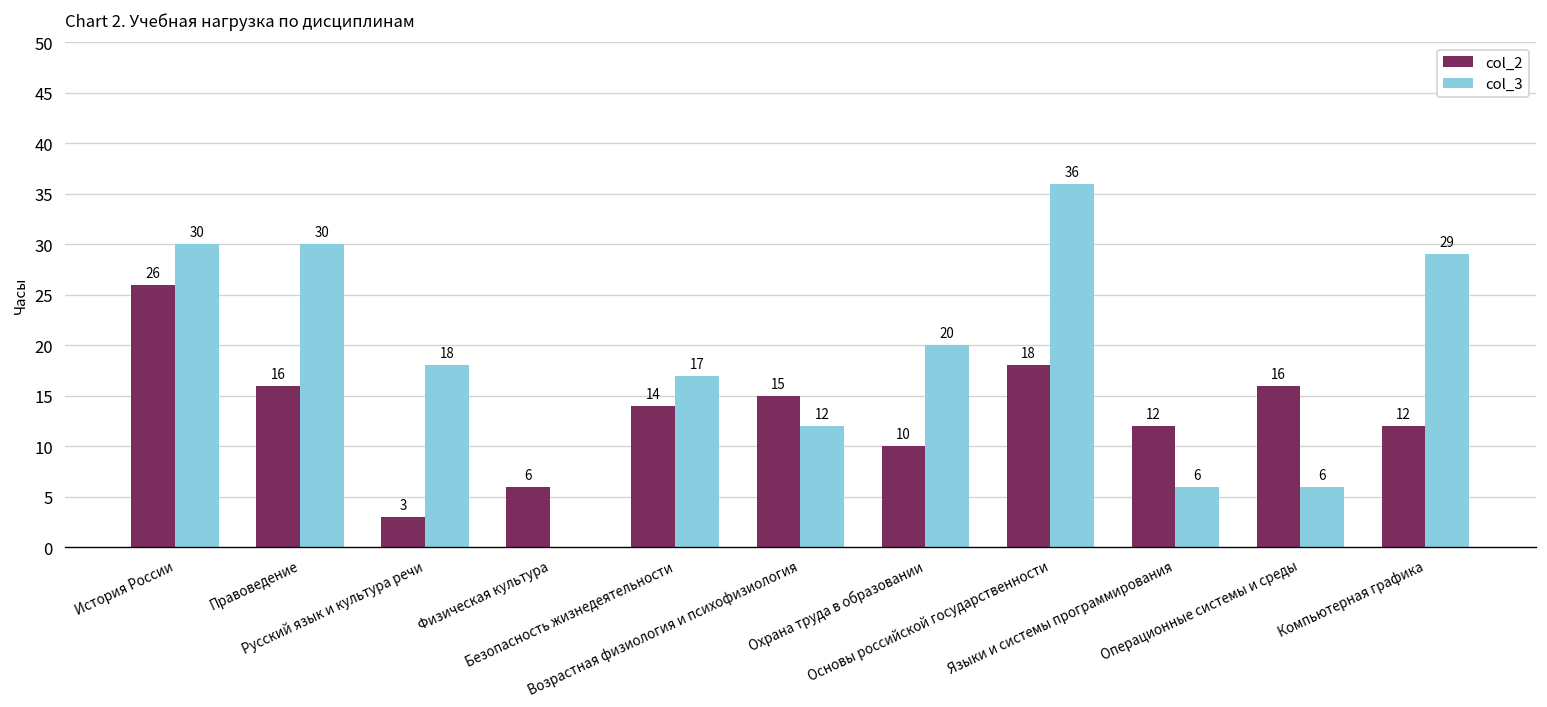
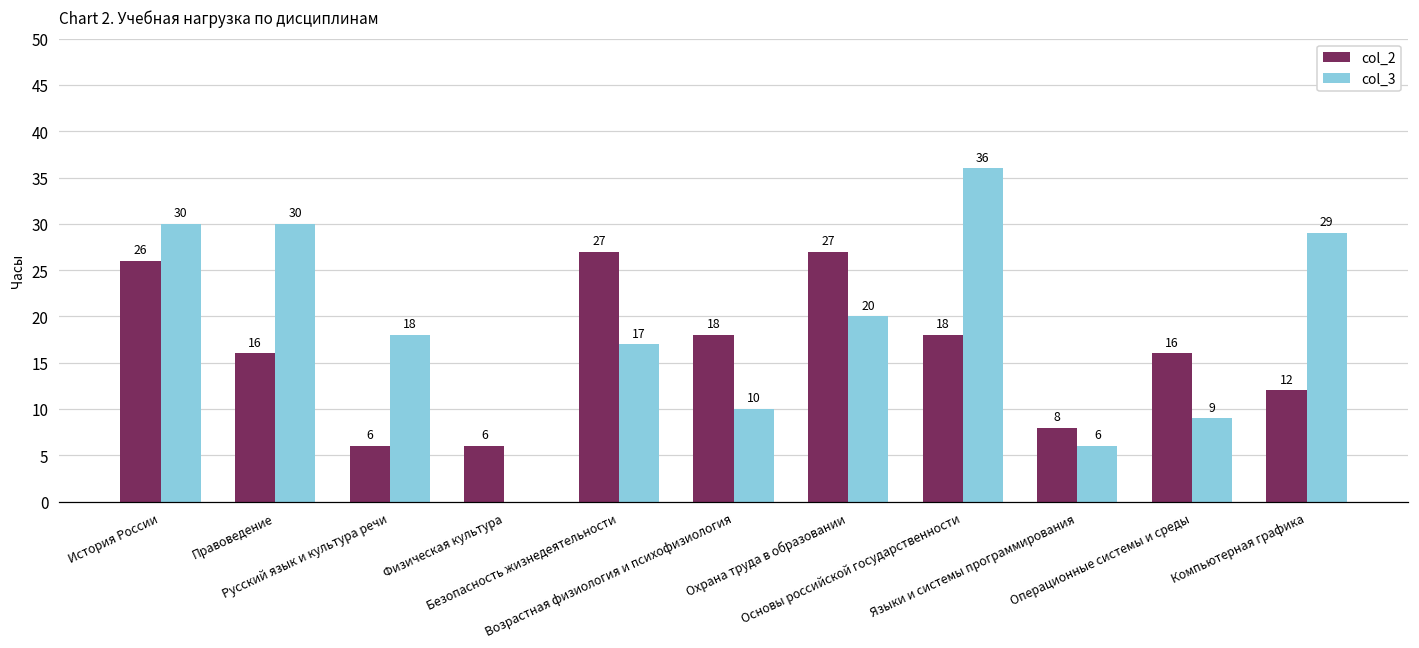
col_2, Русский язык и культура речи: 3 -> 6
col_2, Безопасность жизнедеятельности: 14 -> 27
col_2, Возрастная физиология и психофизиология: 15 -> 18
col_3, Возрастная физиология и психофизиология: 12 -> 10
col_2, Охрана труда в образовании: 10 -> 27
col_2, Языки и системы программирования: 12 -> 8
col_3, Операционные системы и среды: 6 -> 9
